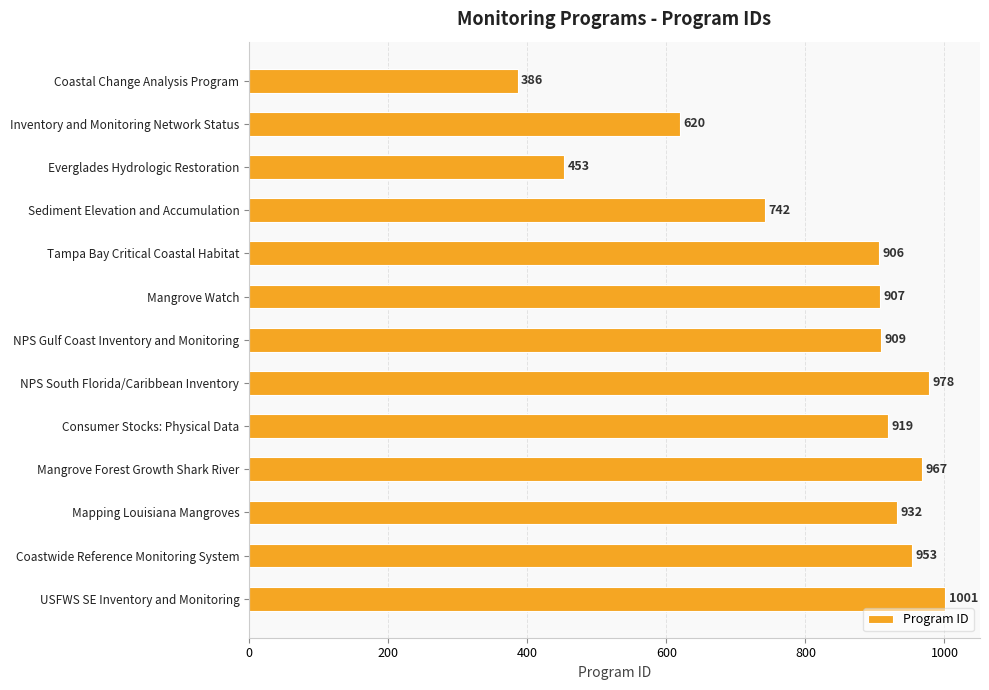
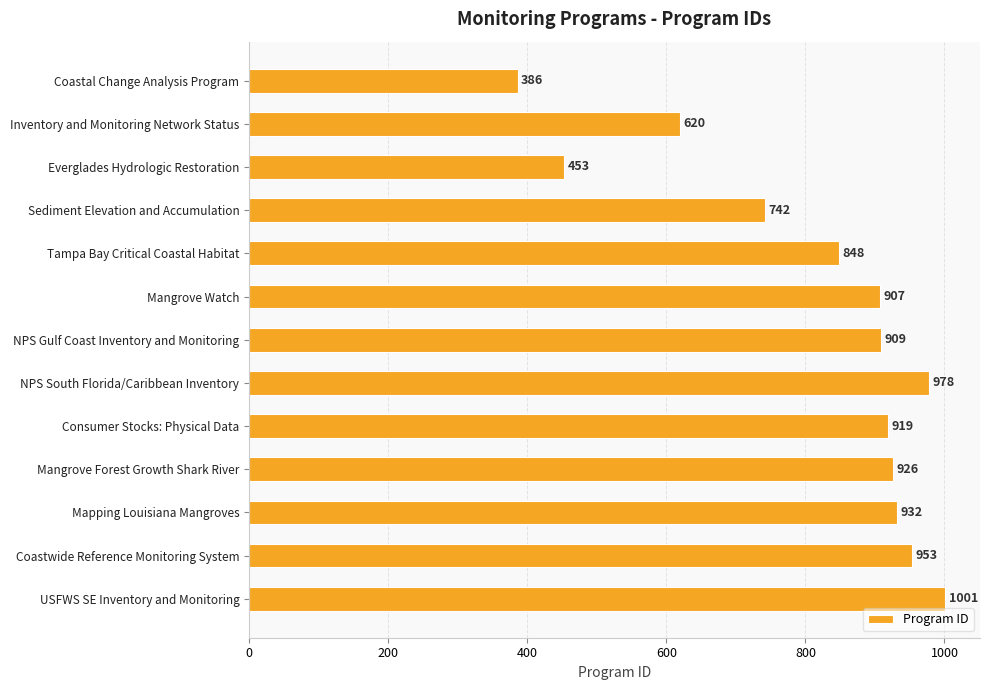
Tampa Bay Critical Coastal Habitat: 906 -> 848
Mangrove Forest Growth Shark River: 967 -> 926
